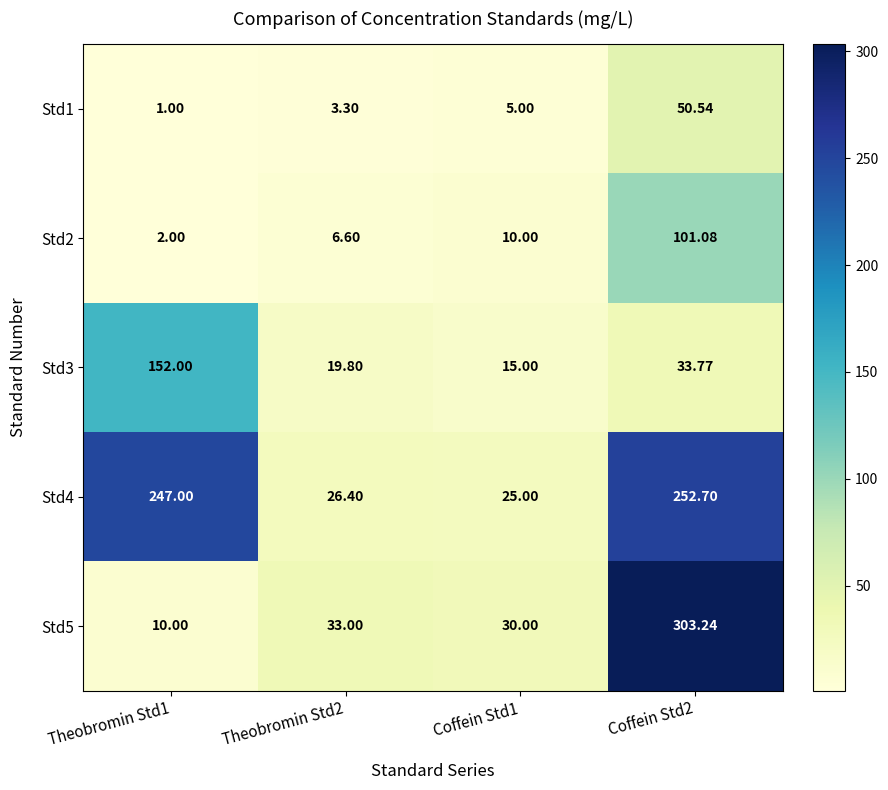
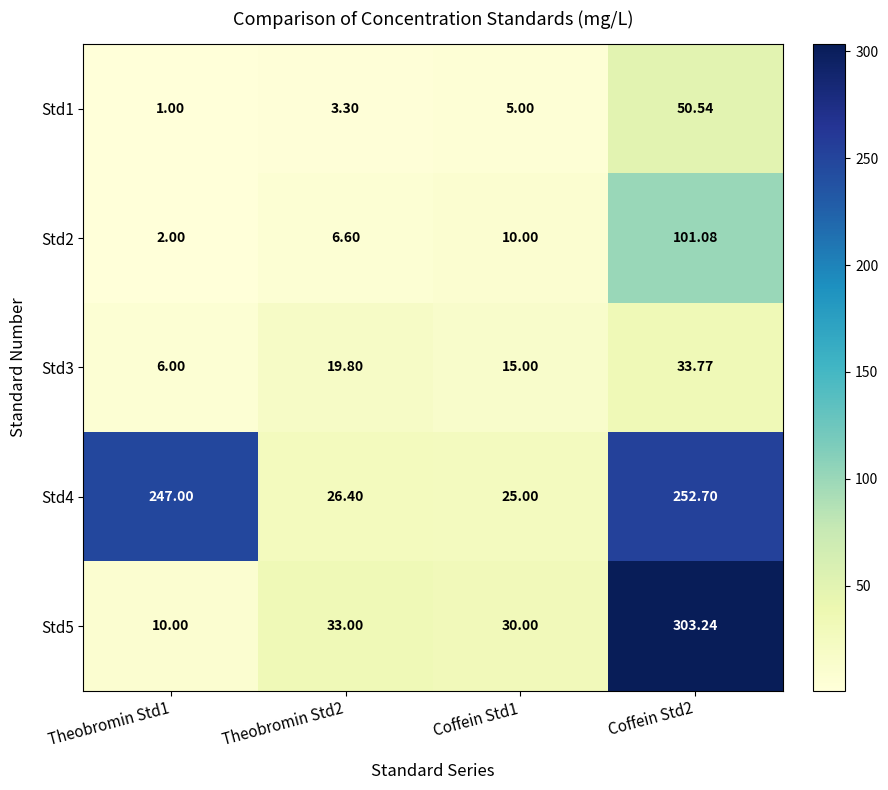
Std3, Theobromin Std1: 152.00 -> 6.00
